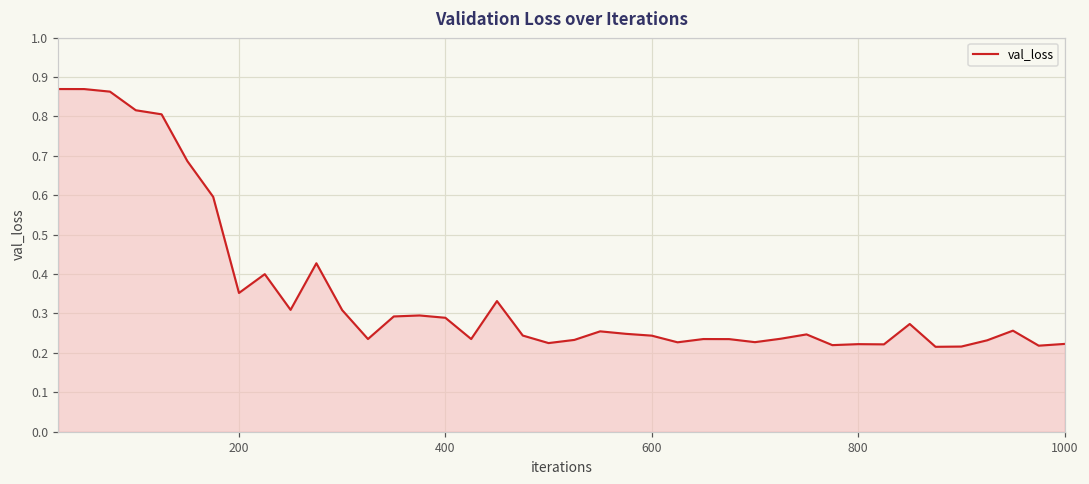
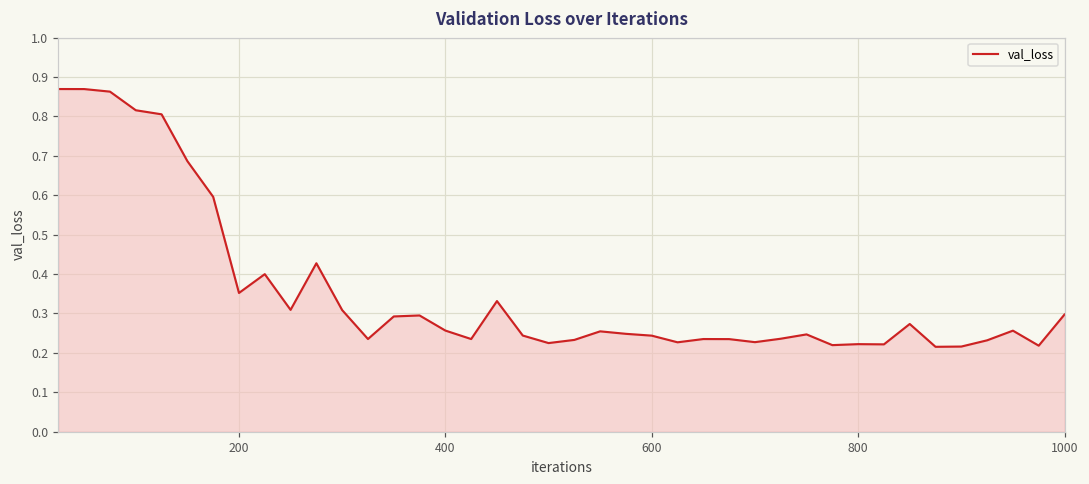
400: 0.29 -> 0.26
1000: 0.22 -> 0.30
